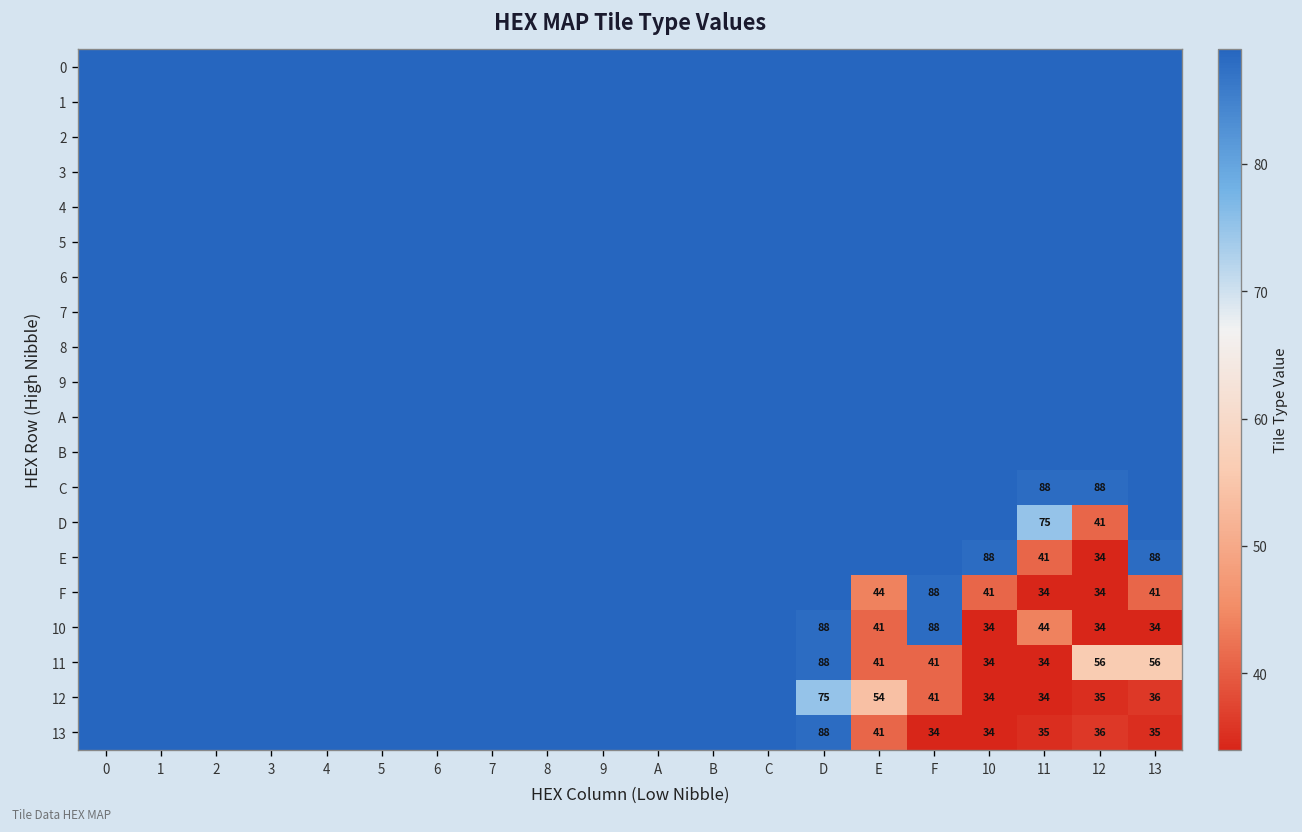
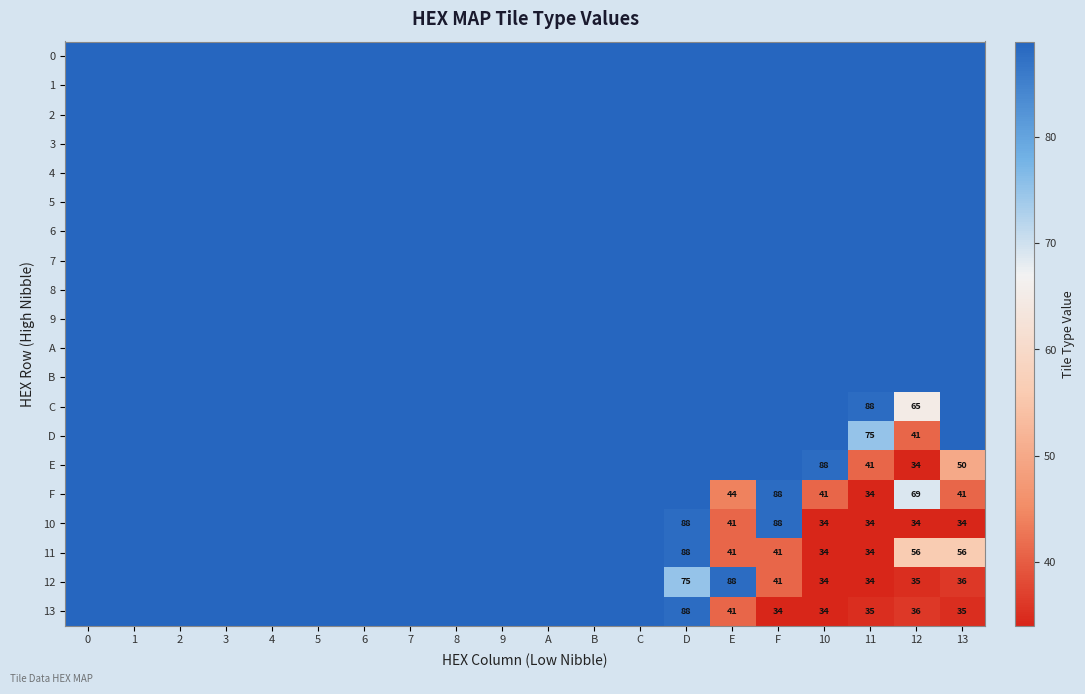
C, 12: 88 -> 65
E, 13: 88 -> 50
F, 12: 34 -> 69
10, 11: 44 -> 34
12, E: 54 -> 88
